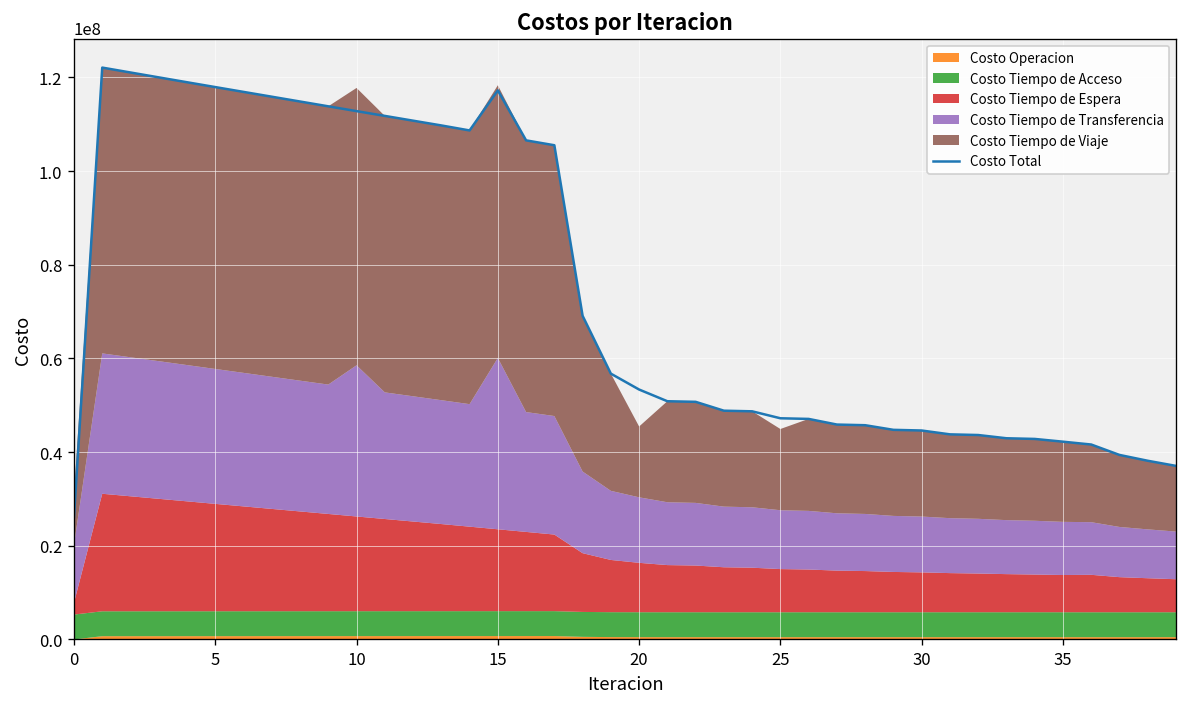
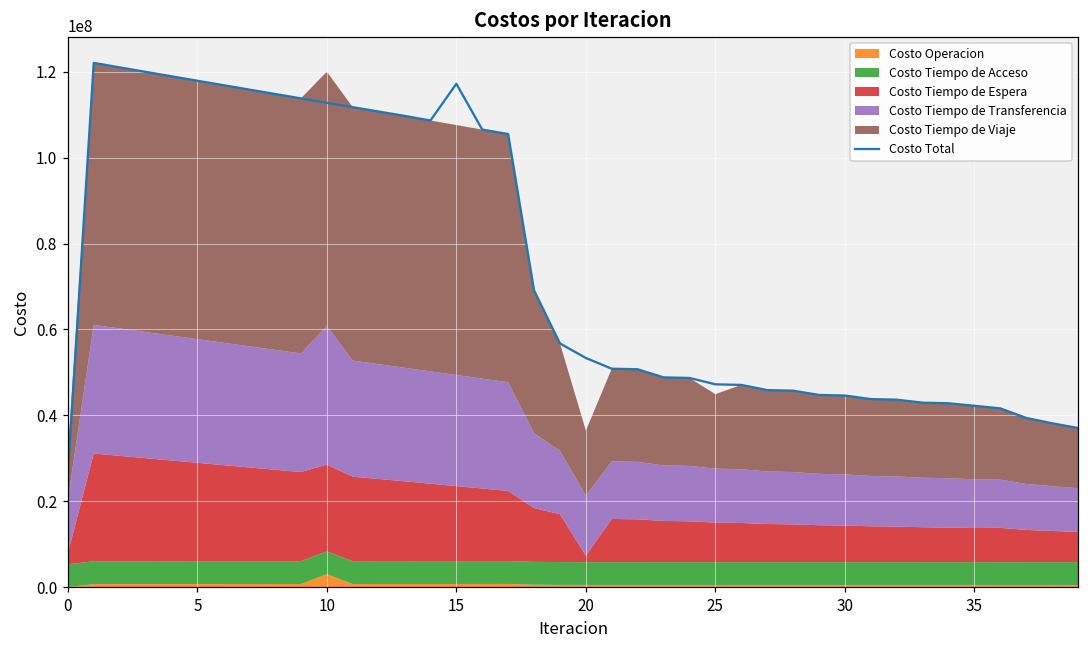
Costo Operacion, 10: 1000000 -> 3000000
Costo Tiempo de Transferencia, 15: 37000000 -> 26000000
Costo Tiempo de Espera, 20: 11000000 -> 2000000
